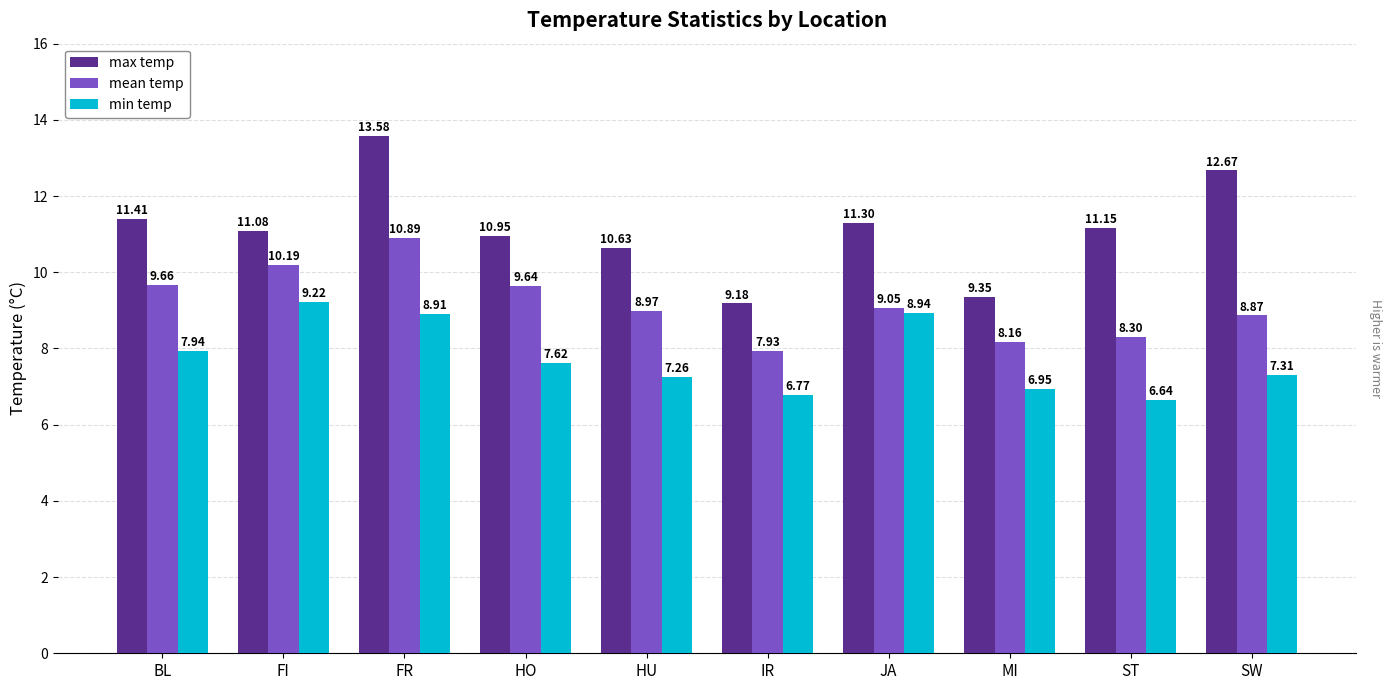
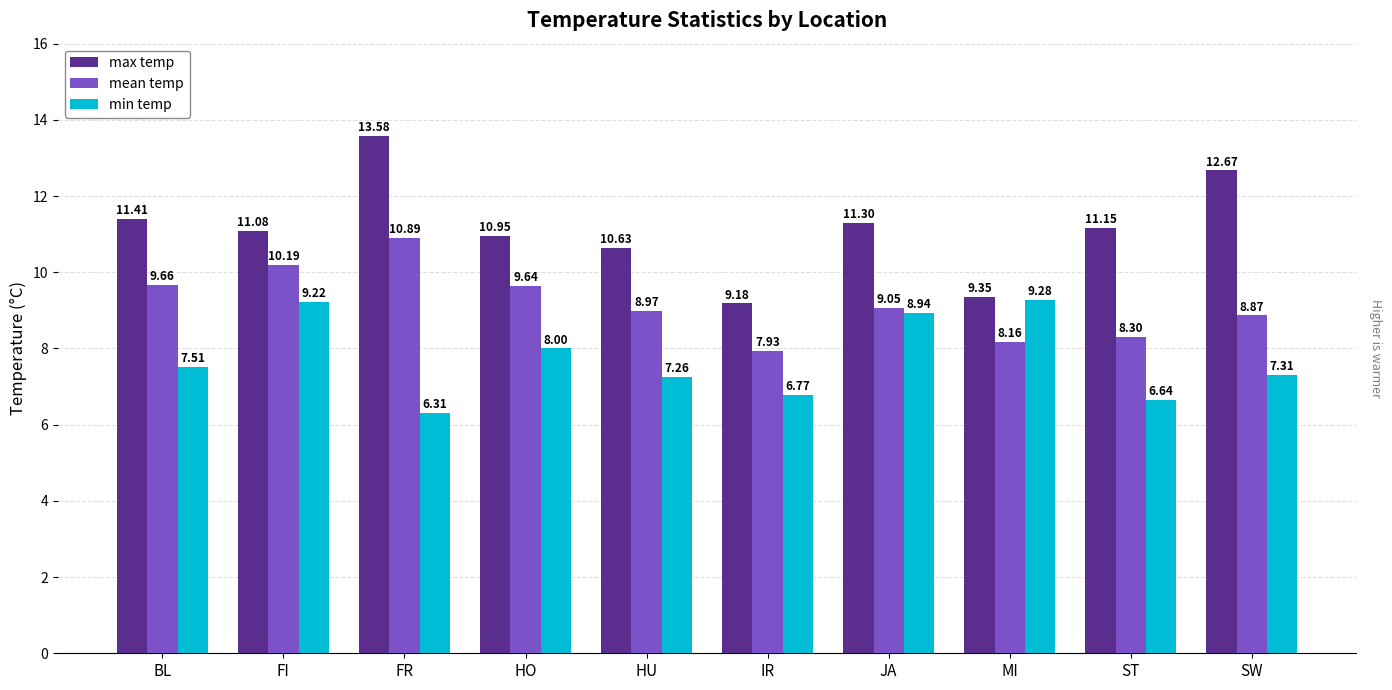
min temp, BL: 7.94 -> 7.51
min temp, FR: 8.91 -> 6.31
min temp, HO: 7.62 -> 8.00
min temp, MI: 6.95 -> 9.28
